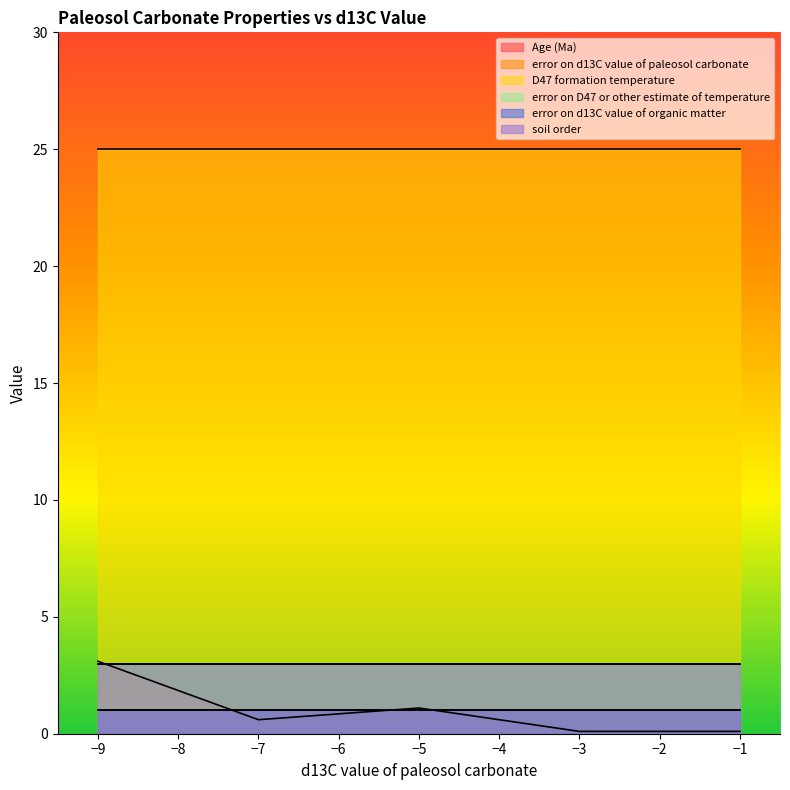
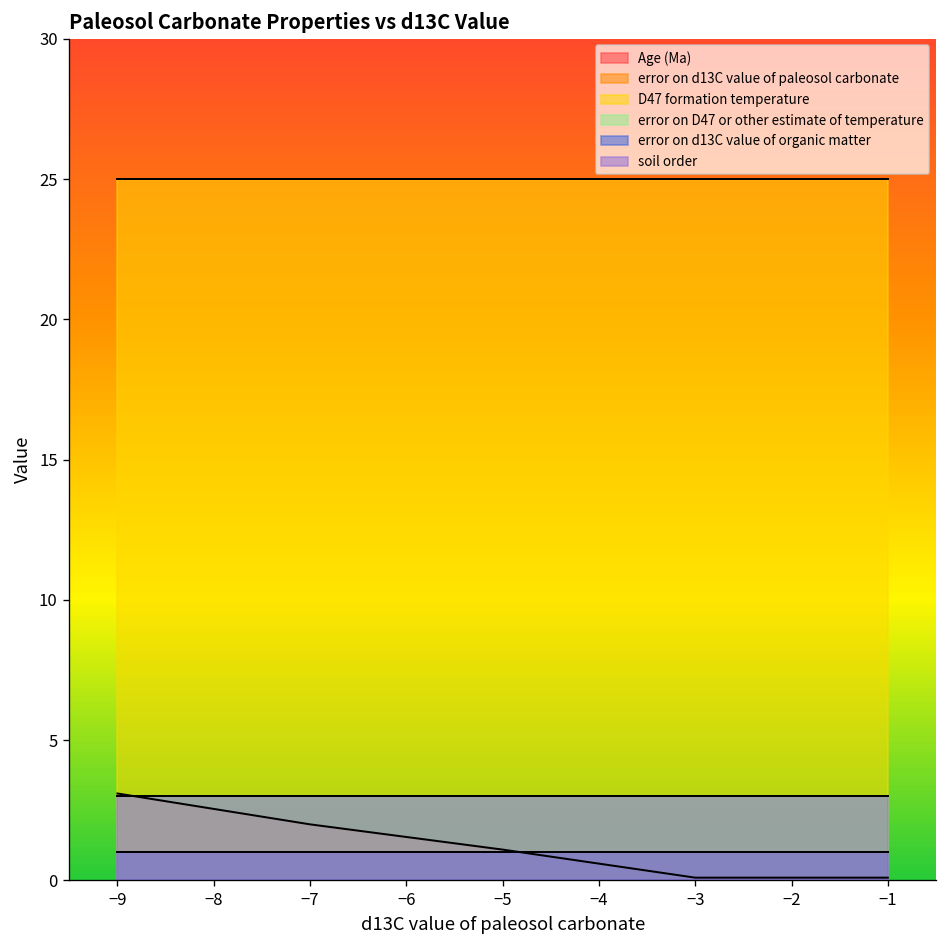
Age (Ma), −7: 0.6 -> 2.0
